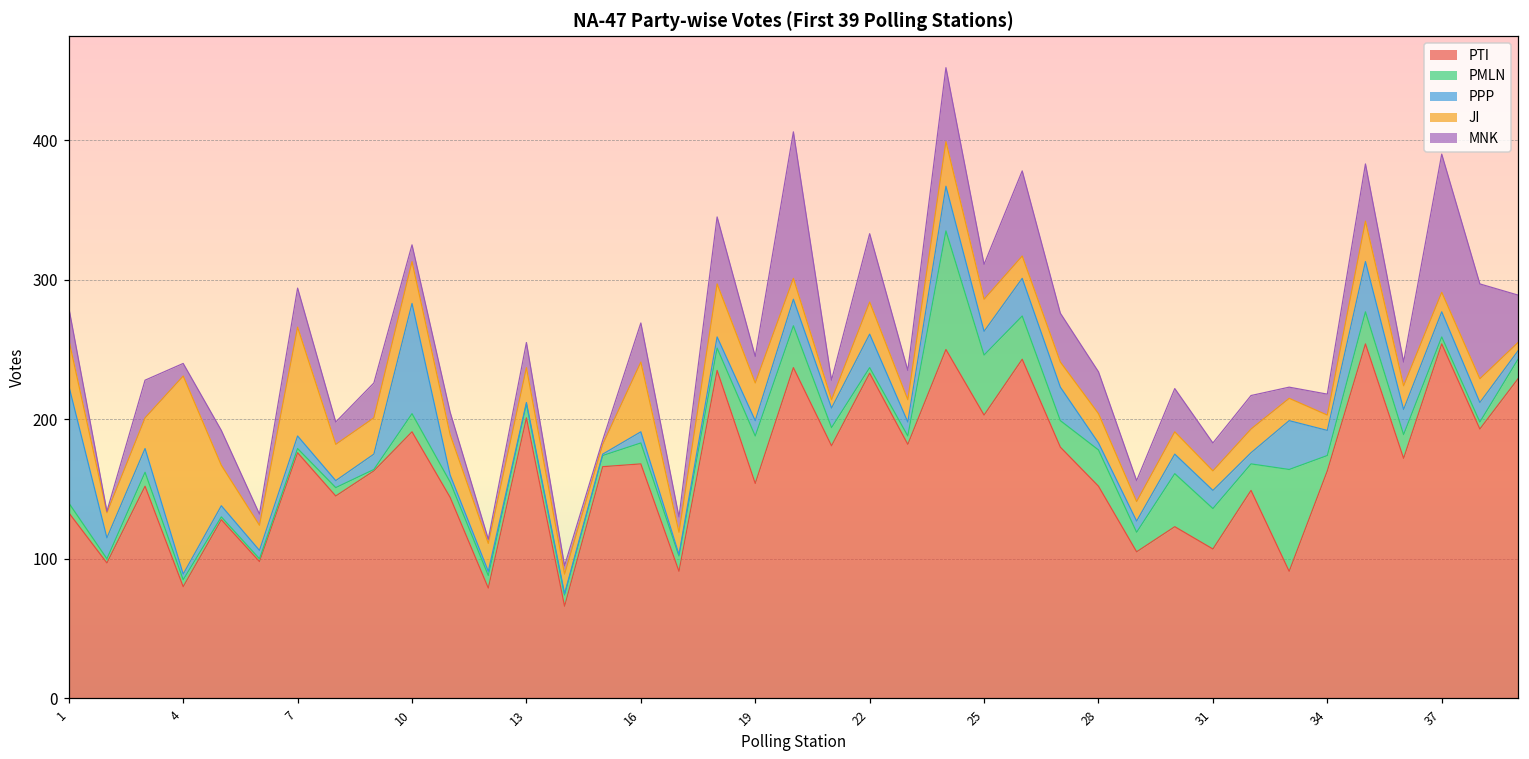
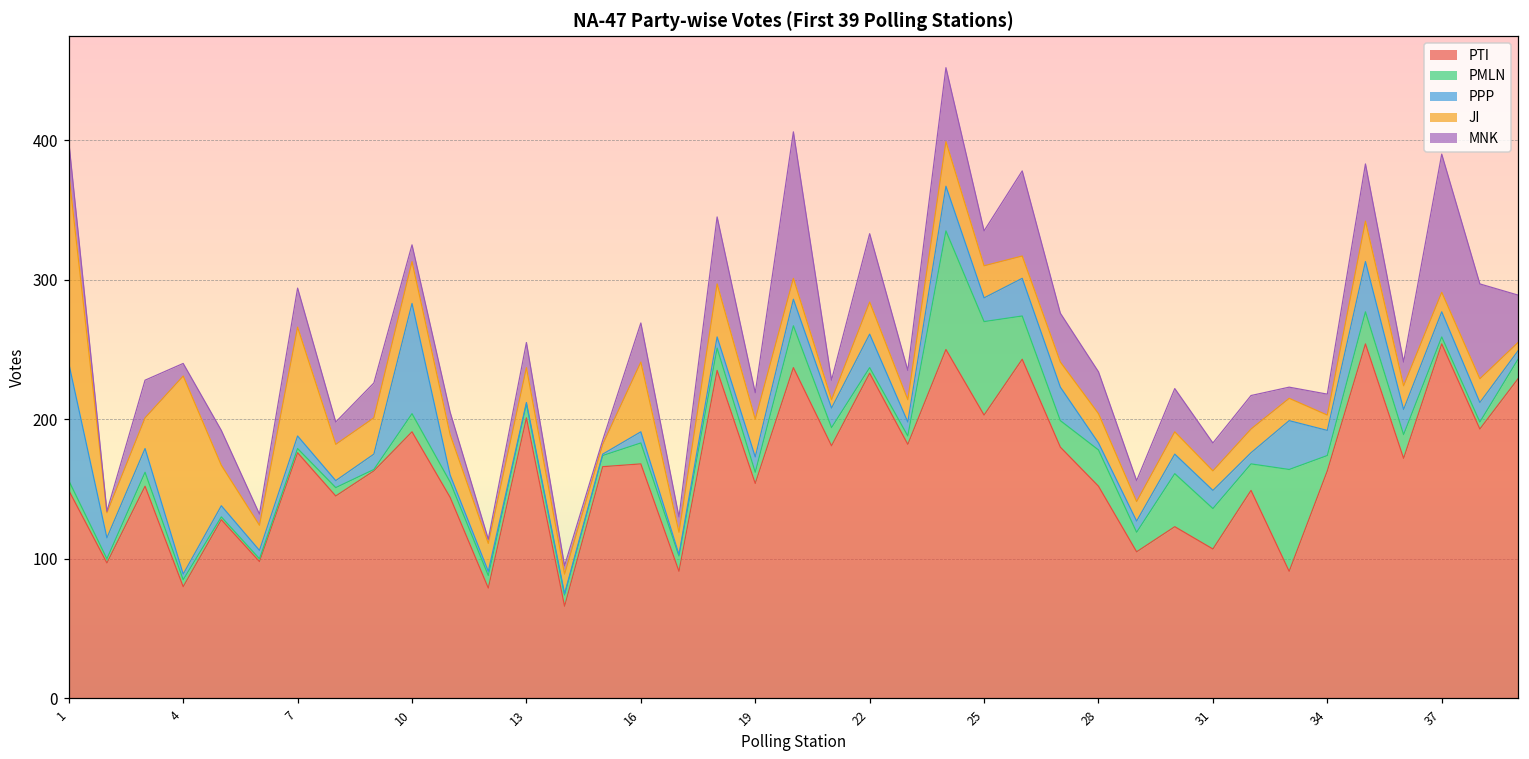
PTI, 1: 133 -> 149
JI, 1: 33 -> 136
PMLN, 19: 34 -> 8
PMLN, 25: 43 -> 67
